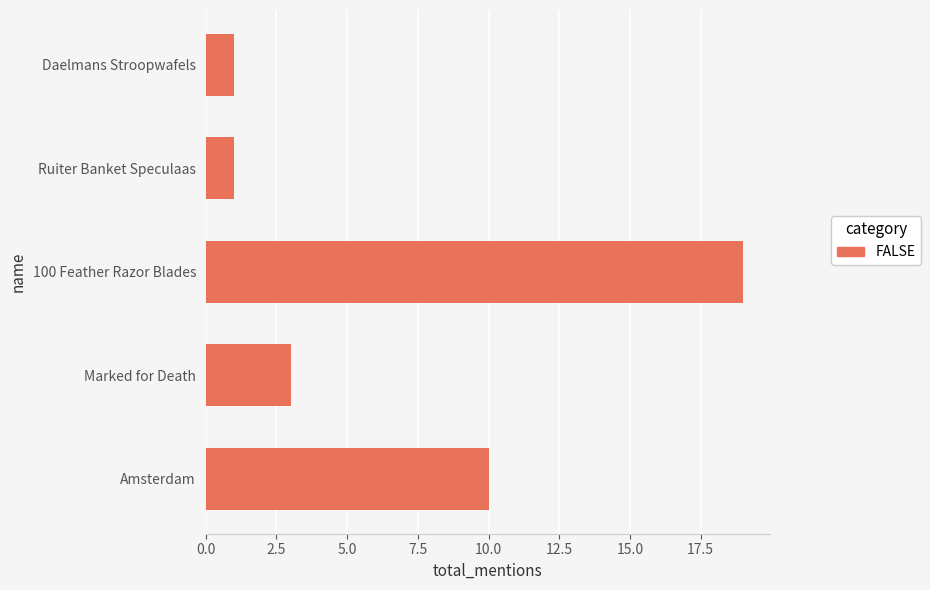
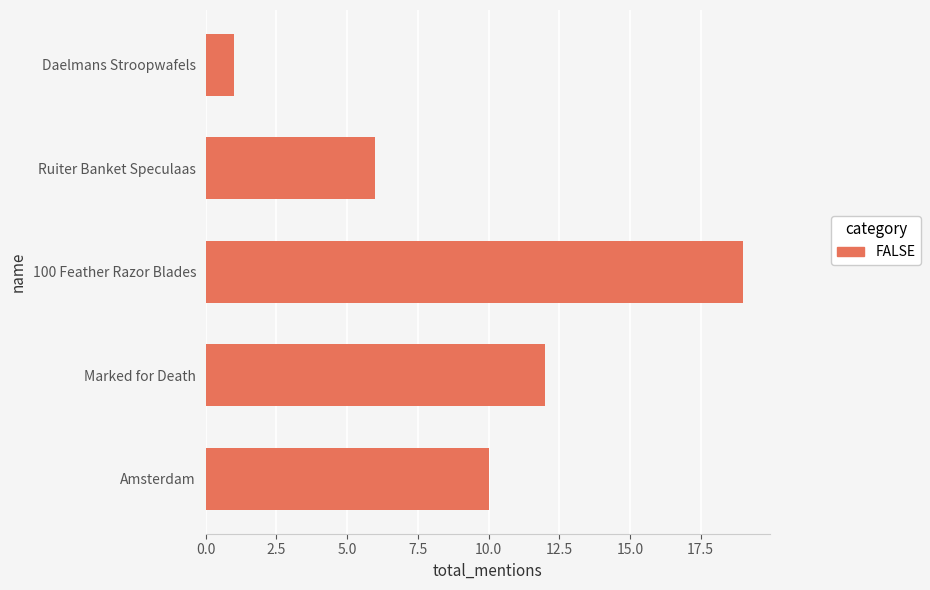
Ruiter Banket Speculaas: 1 -> 6
Marked for Death: 3 -> 12
